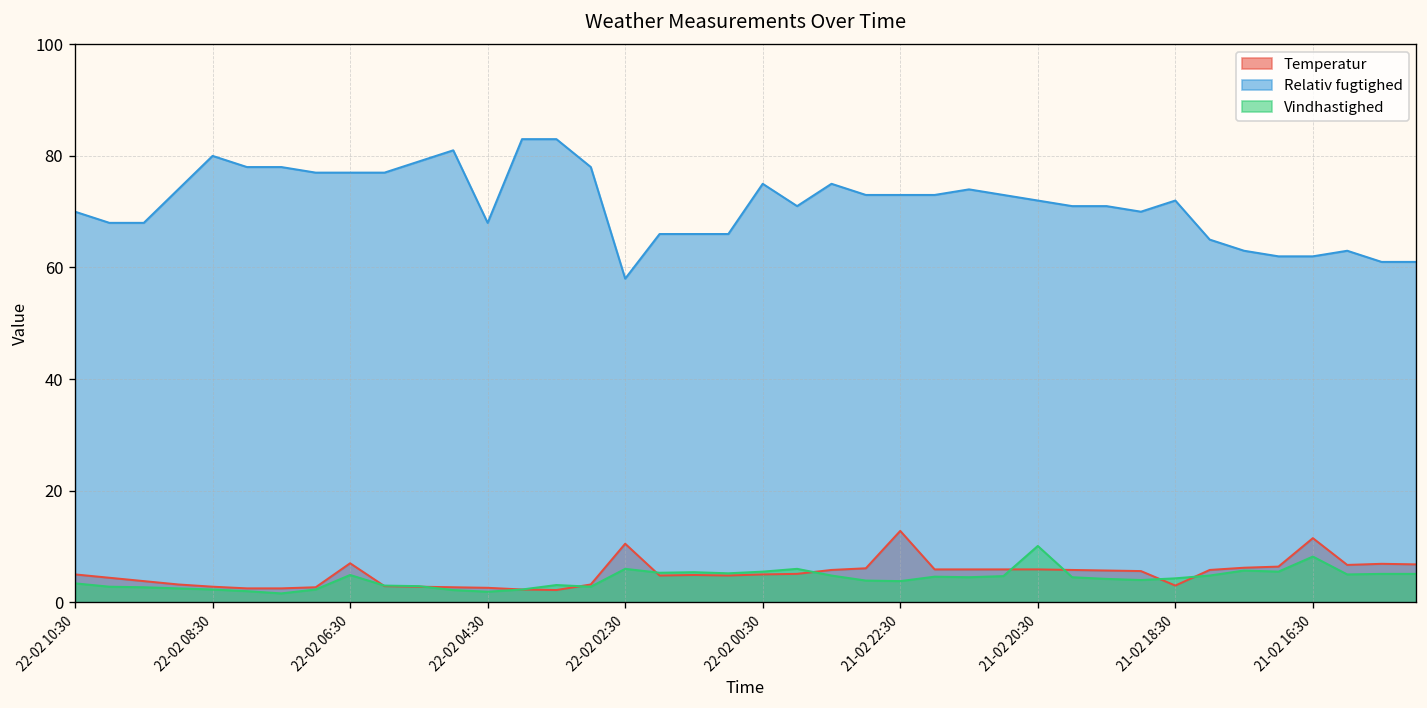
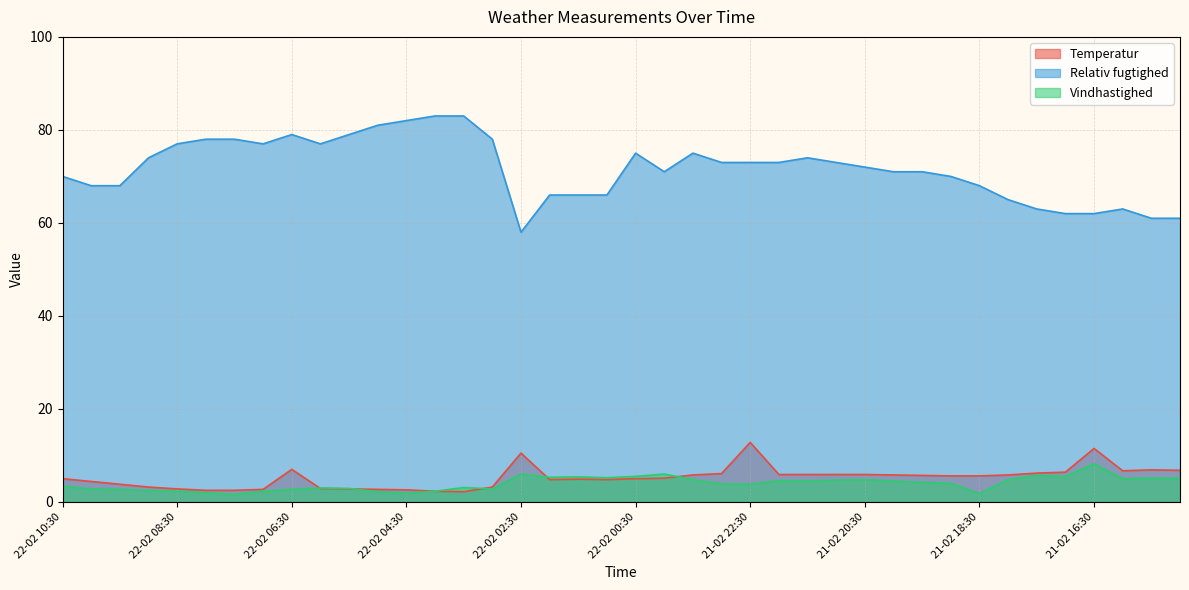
Relativ fugtighed, 22-02 08:30: 80 -> 77
Relativ fugtighed, 22-02 06:30: 77 -> 79
Vindhastighed, 22-02 06:30: 5 -> 3
Relativ fugtighed, 22-02 04:30: 68 -> 82
Vindhastighed, 21-02 20:30: 10 -> 5
Temperatur, 21-02 18:30: 3 -> 6
Relativ fugtighed, 21-02 18:30: 72 -> 68
Vindhastighed, 21-02 18:30: 4 -> 2
